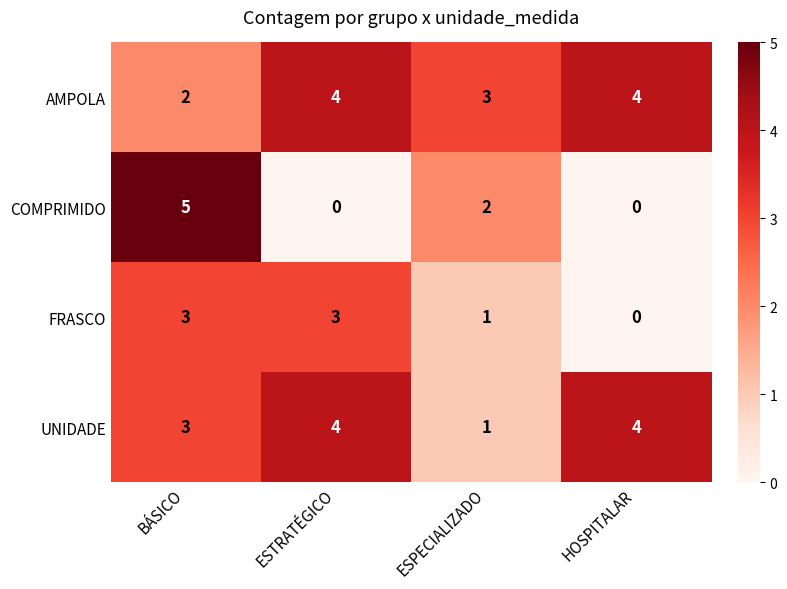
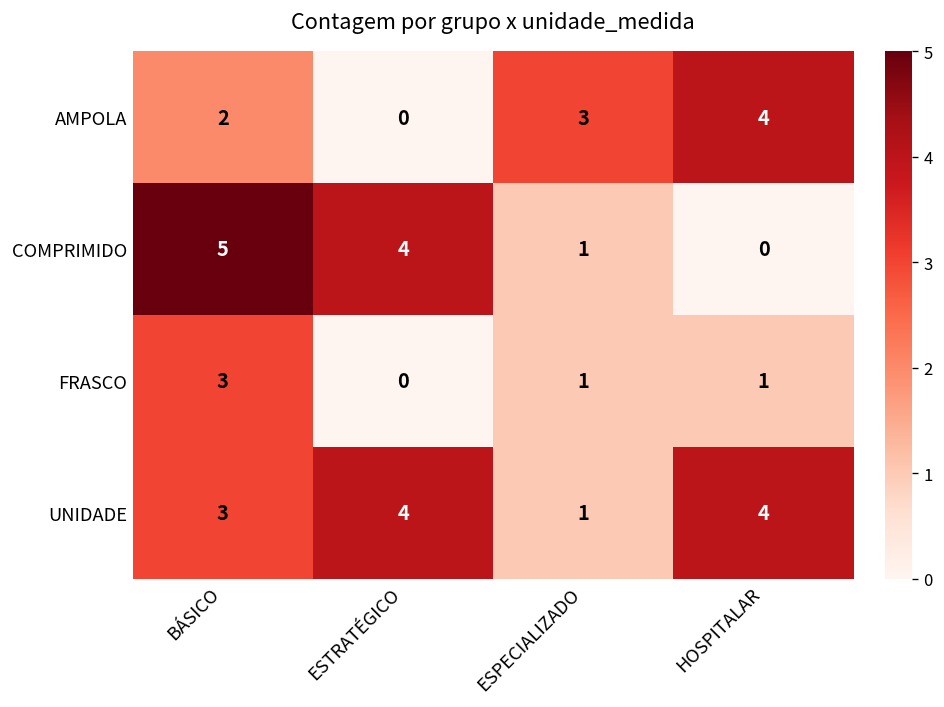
AMPOLA, ESTRATÉGICO: 4 -> 0
COMPRIMIDO, ESTRATÉGICO: 0 -> 4
COMPRIMIDO, ESPECIALIZADO: 2 -> 1
FRASCO, ESTRATÉGICO: 3 -> 0
FRASCO, HOSPITALAR: 0 -> 1
